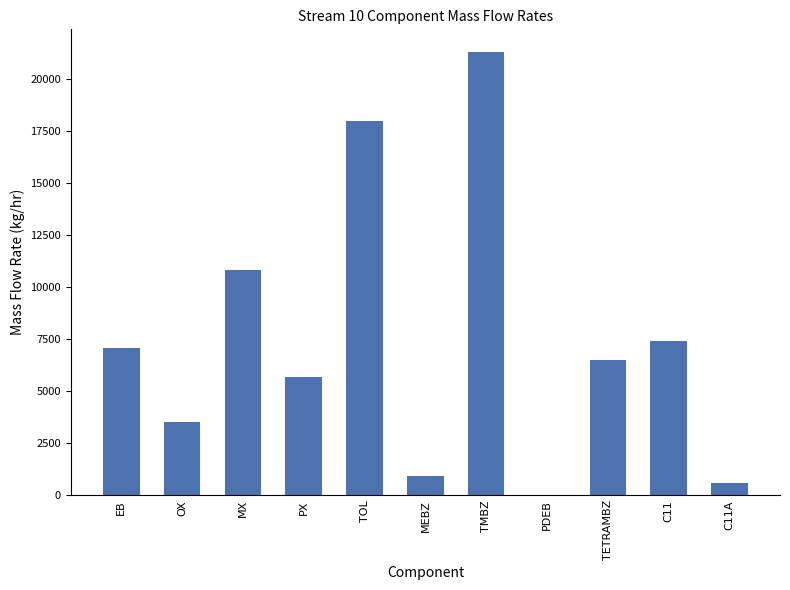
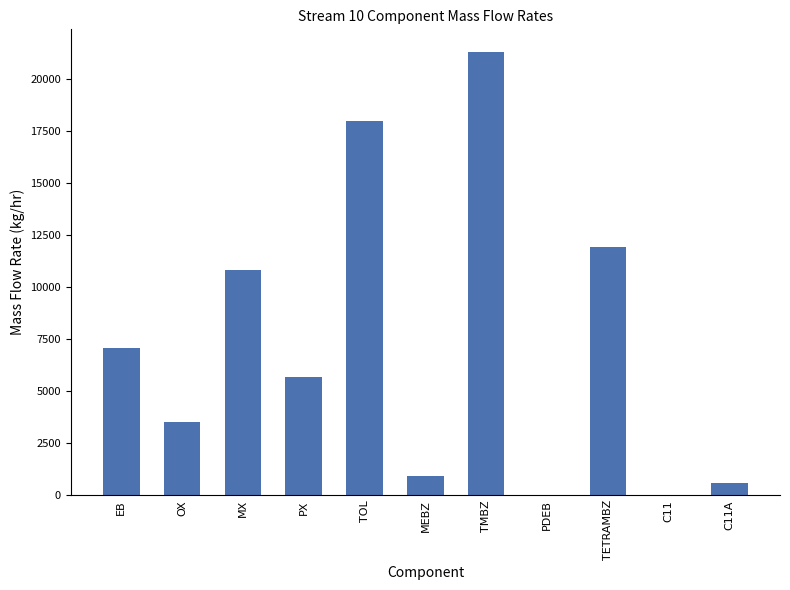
TETRAMBZ: 6500 -> 11900
C11: 7400 -> 0
